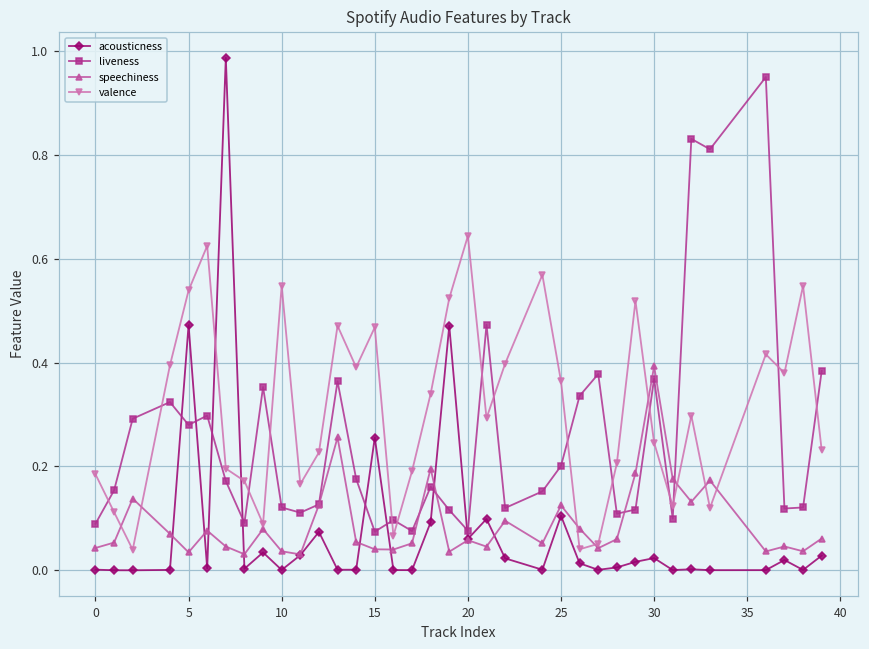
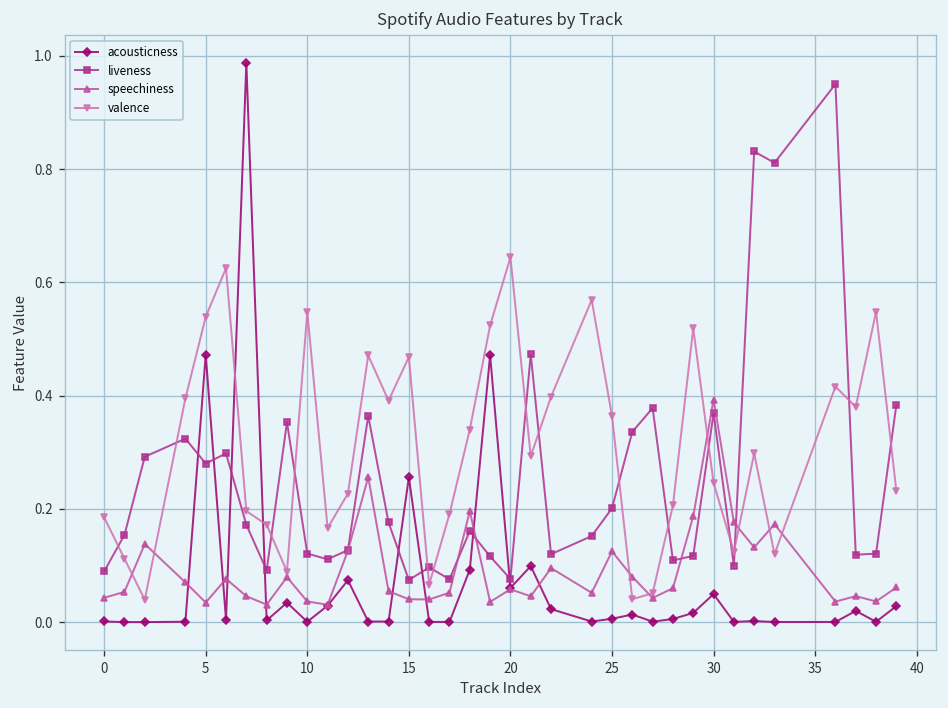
acousticness, 25: 0.11 -> 0.01
acousticness, 30: 0.02 -> 0.05
